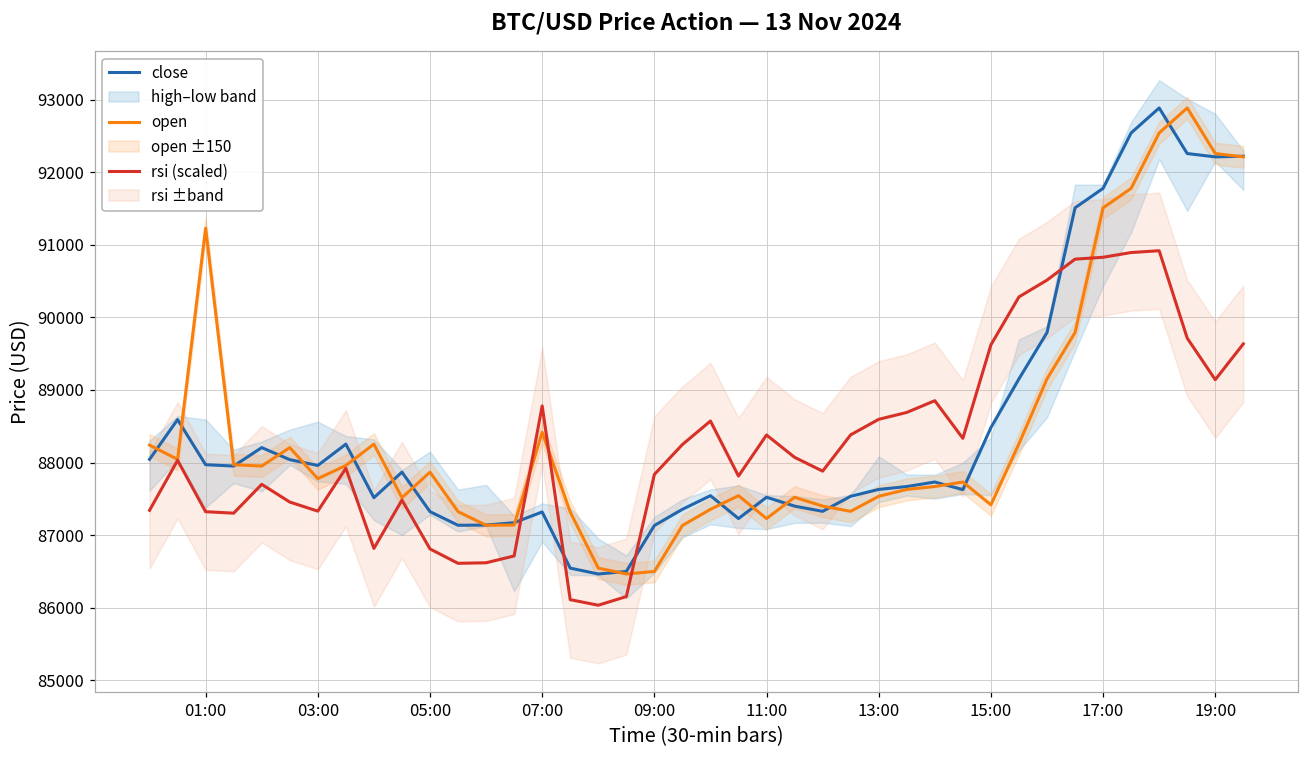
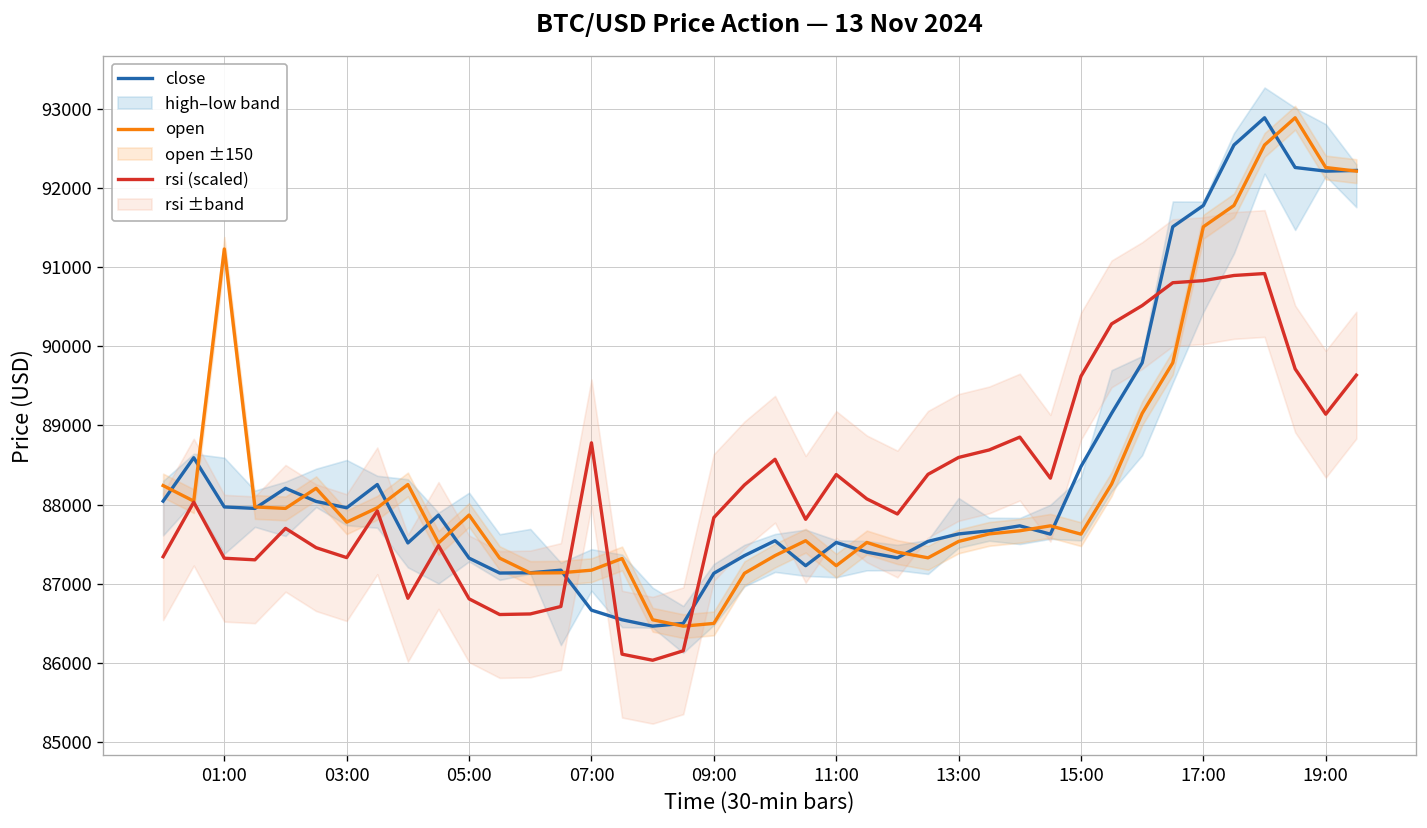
close, 07:00: 87300 -> 86700
open, 07:00: 88400 -> 87200
open, 15:00: 87400 -> 87600
